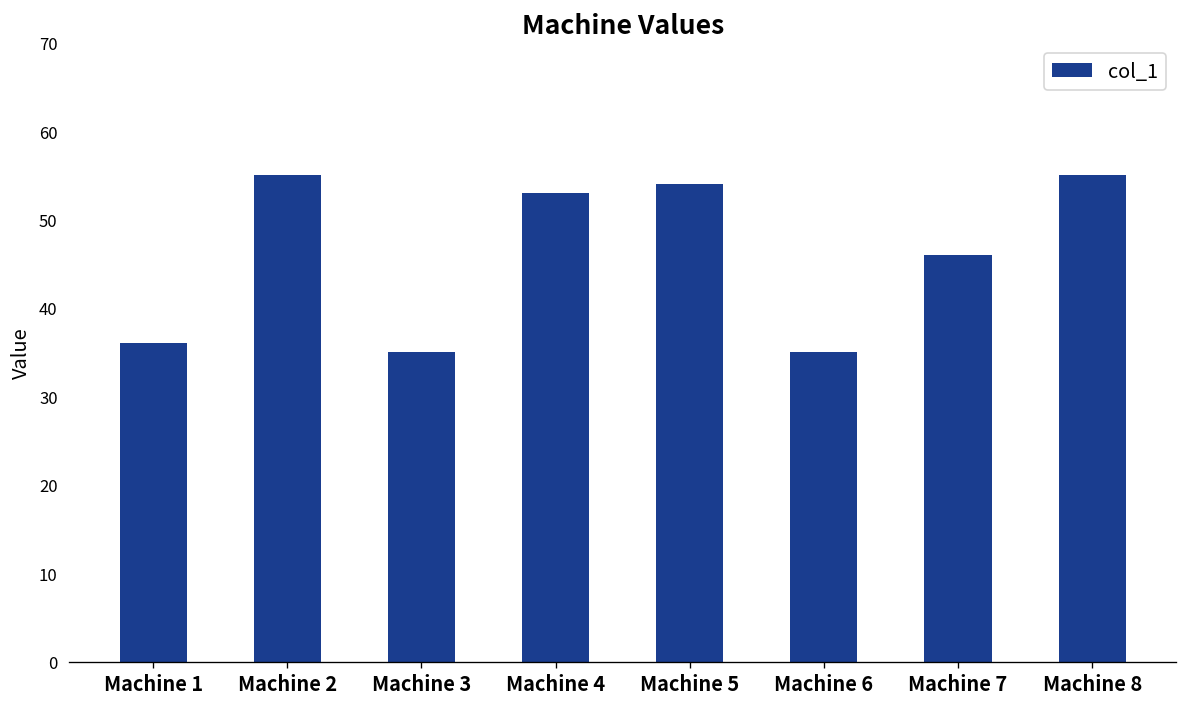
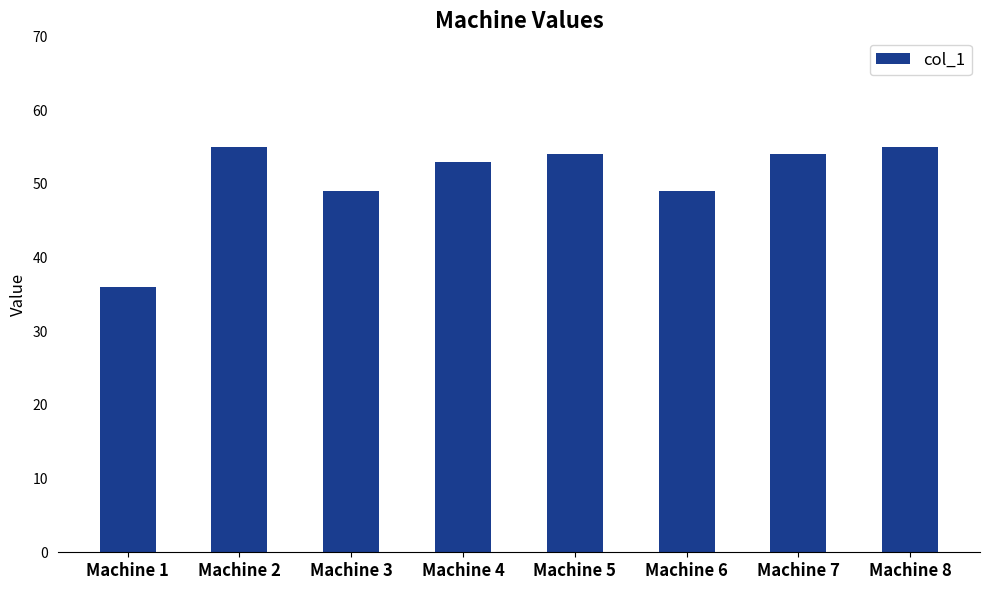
Machine 3: 35 -> 49
Machine 6: 35 -> 49
Machine 7: 46 -> 54
